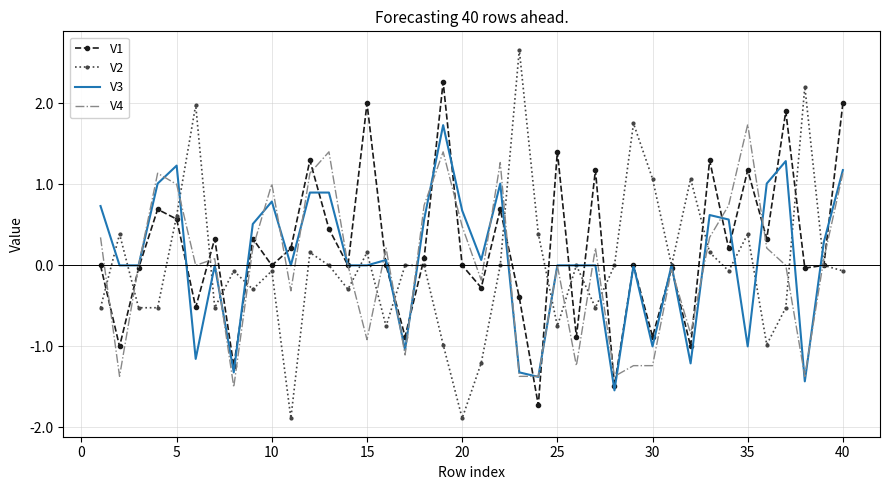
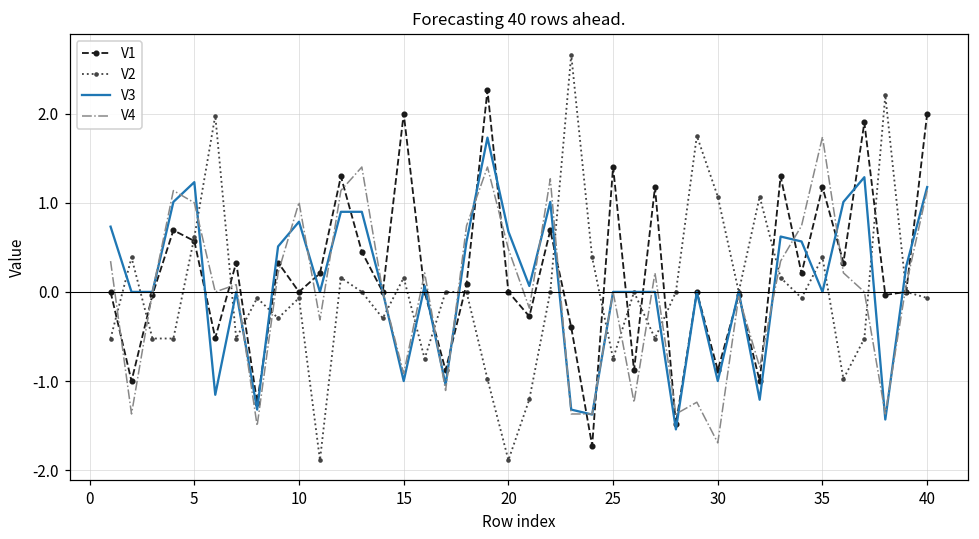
V3, 15: 0 -> -1
V4, 30: -1.2 -> -1.7
V3, 35: -1 -> 0
